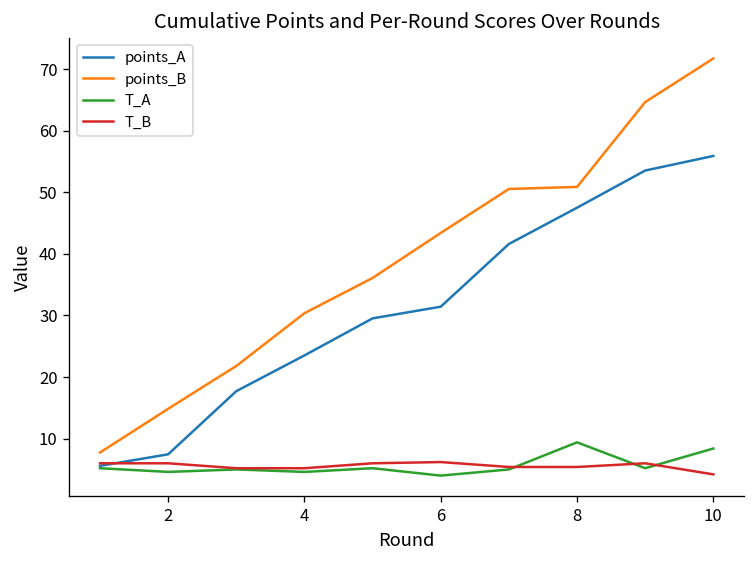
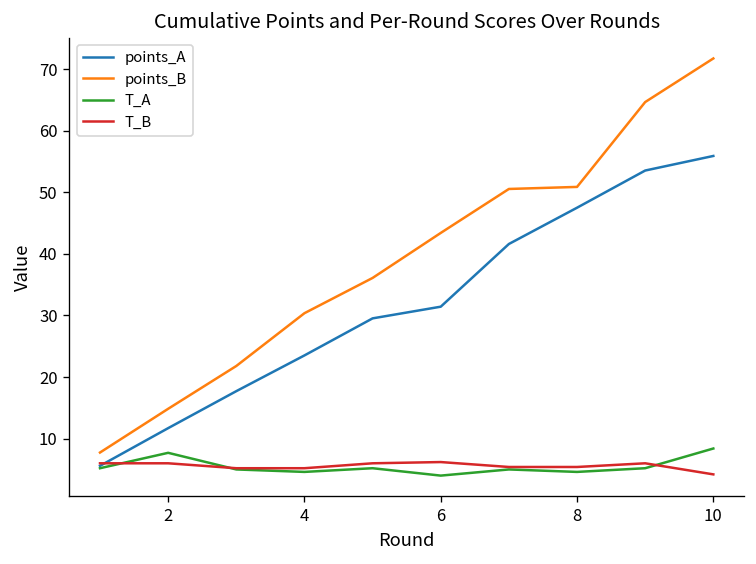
points_A, 2: 7 -> 12
T_A, 2: 5 -> 8
T_A, 8: 9 -> 5
